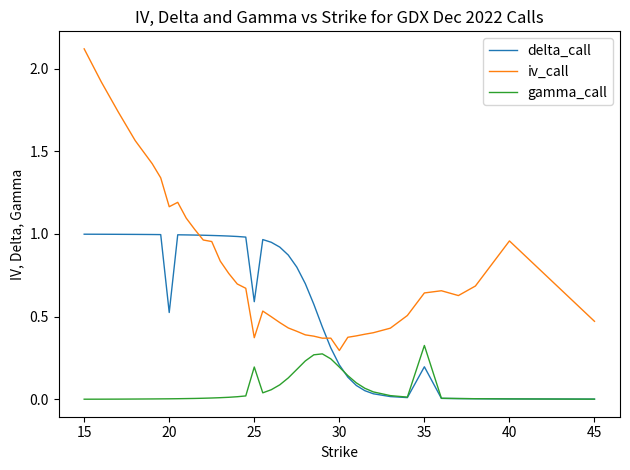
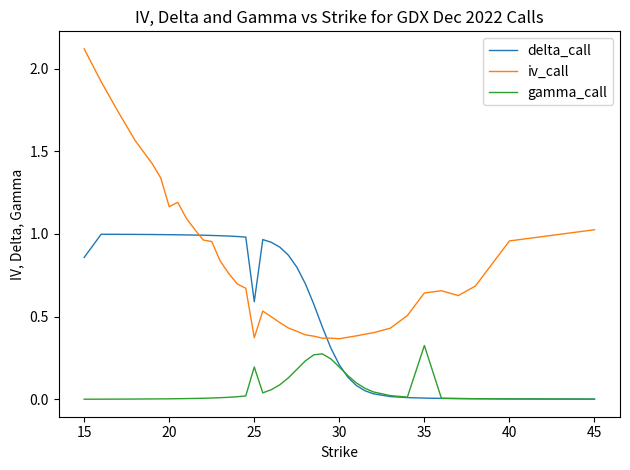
delta_call, 15: 1.00 -> 0.86
delta_call, 20: 0.53 -> 1.00
iv_call, 30: 0.30 -> 0.37
delta_call, 35: 0.20 -> 0.01
iv_call, 45: 0.47 -> 1.03
